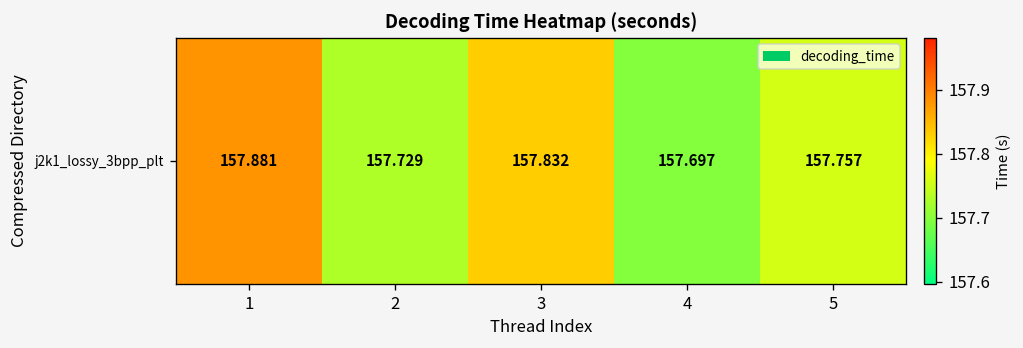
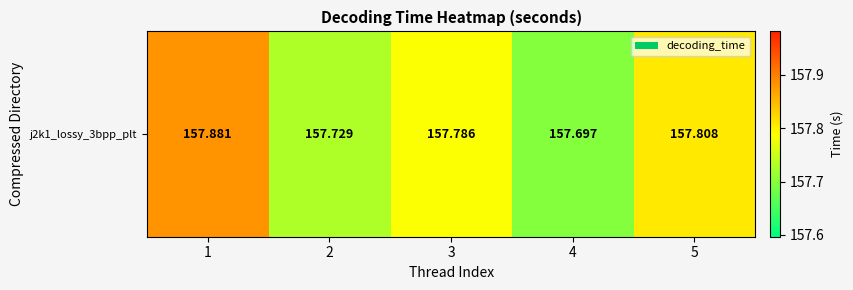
j2k1_lossy_3bpp_plt, 3: 157.832 -> 157.786
j2k1_lossy_3bpp_plt, 5: 157.757 -> 157.808
